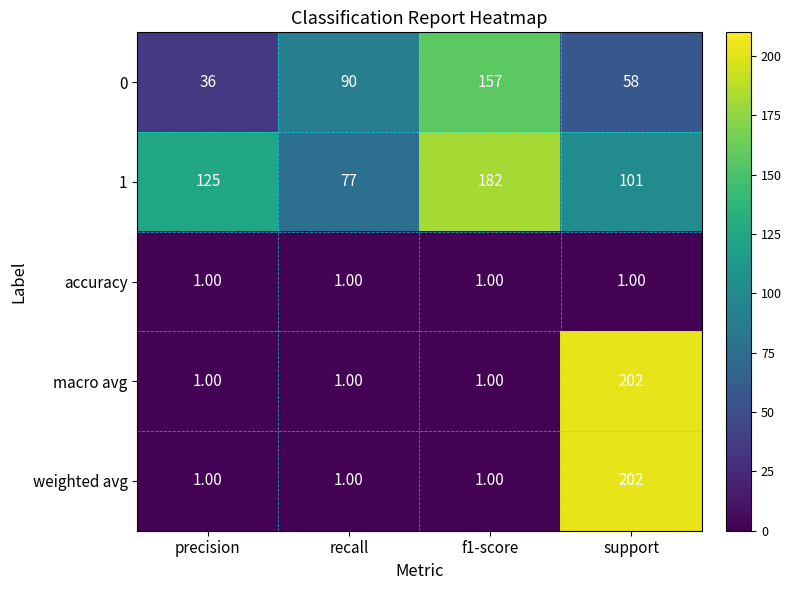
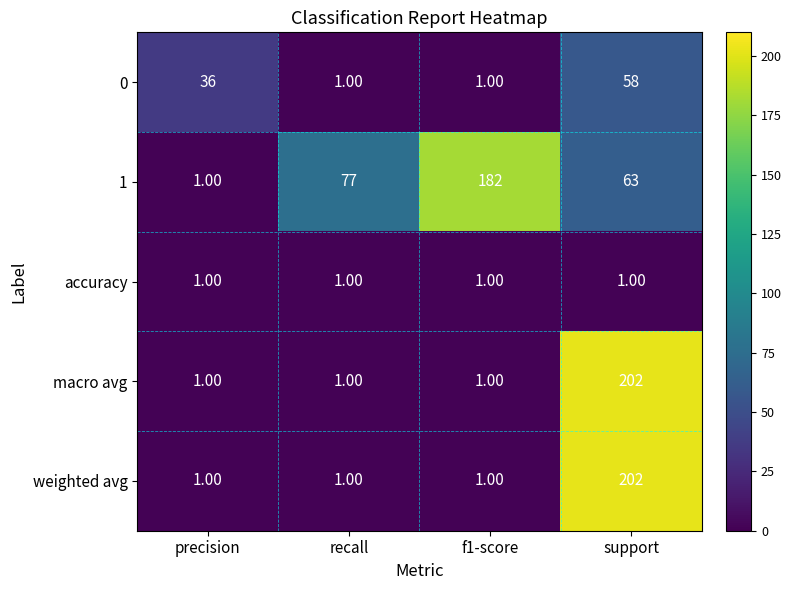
0, recall: 90 -> 1.00
0, f1-score: 157 -> 1.00
1, precision: 125 -> 1.00
1, support: 101 -> 63
